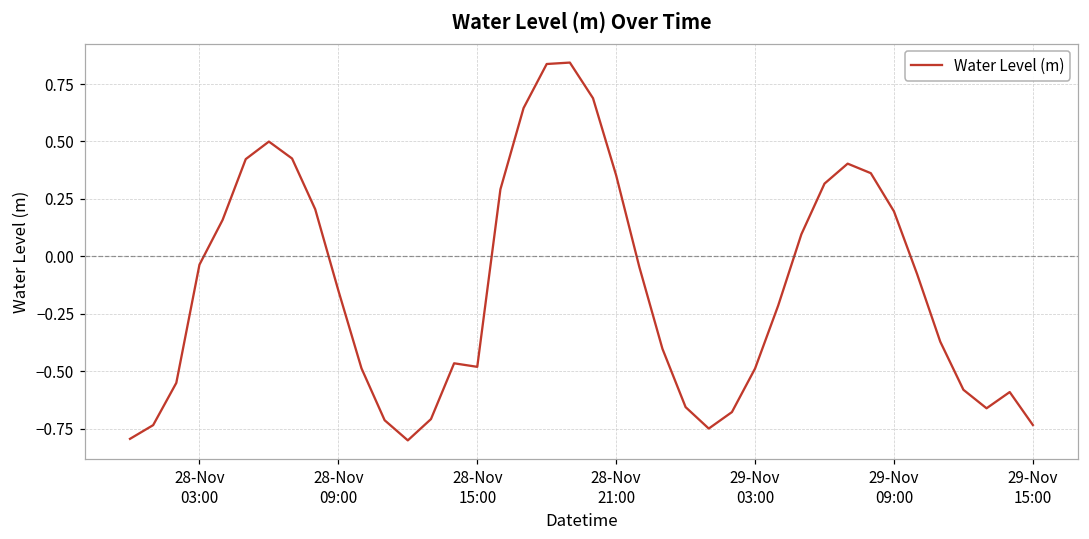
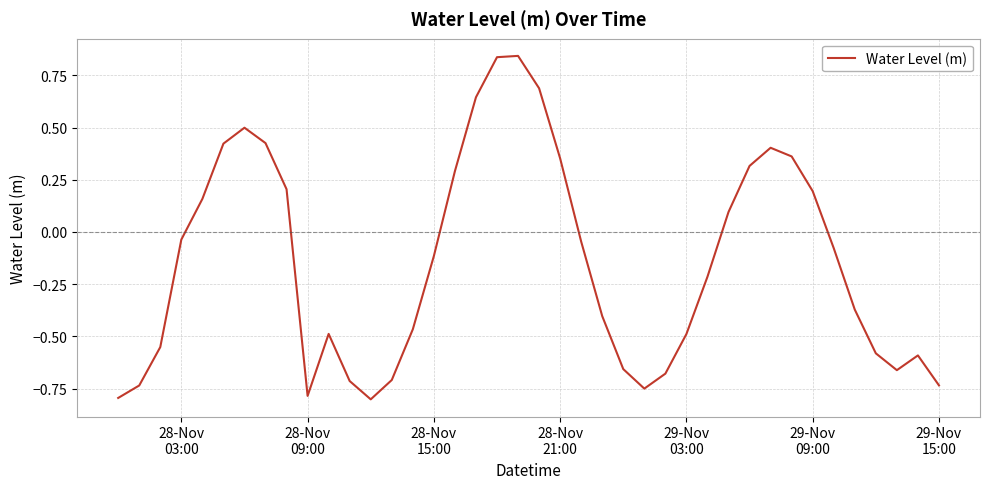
28-Nov 09:00: -0.15 -> -0.79
28-Nov 15:00: -0.48 -> -0.12
